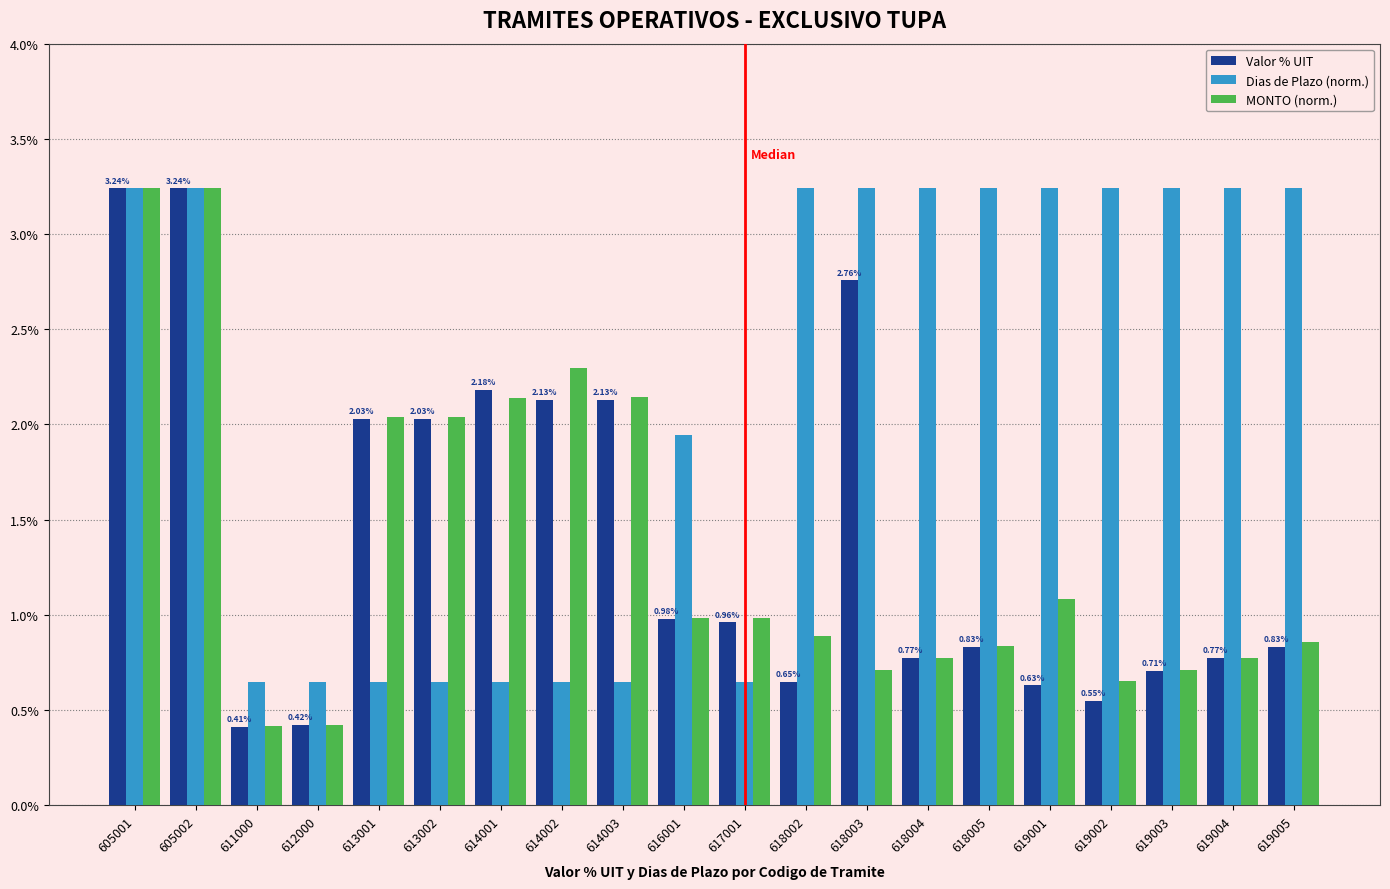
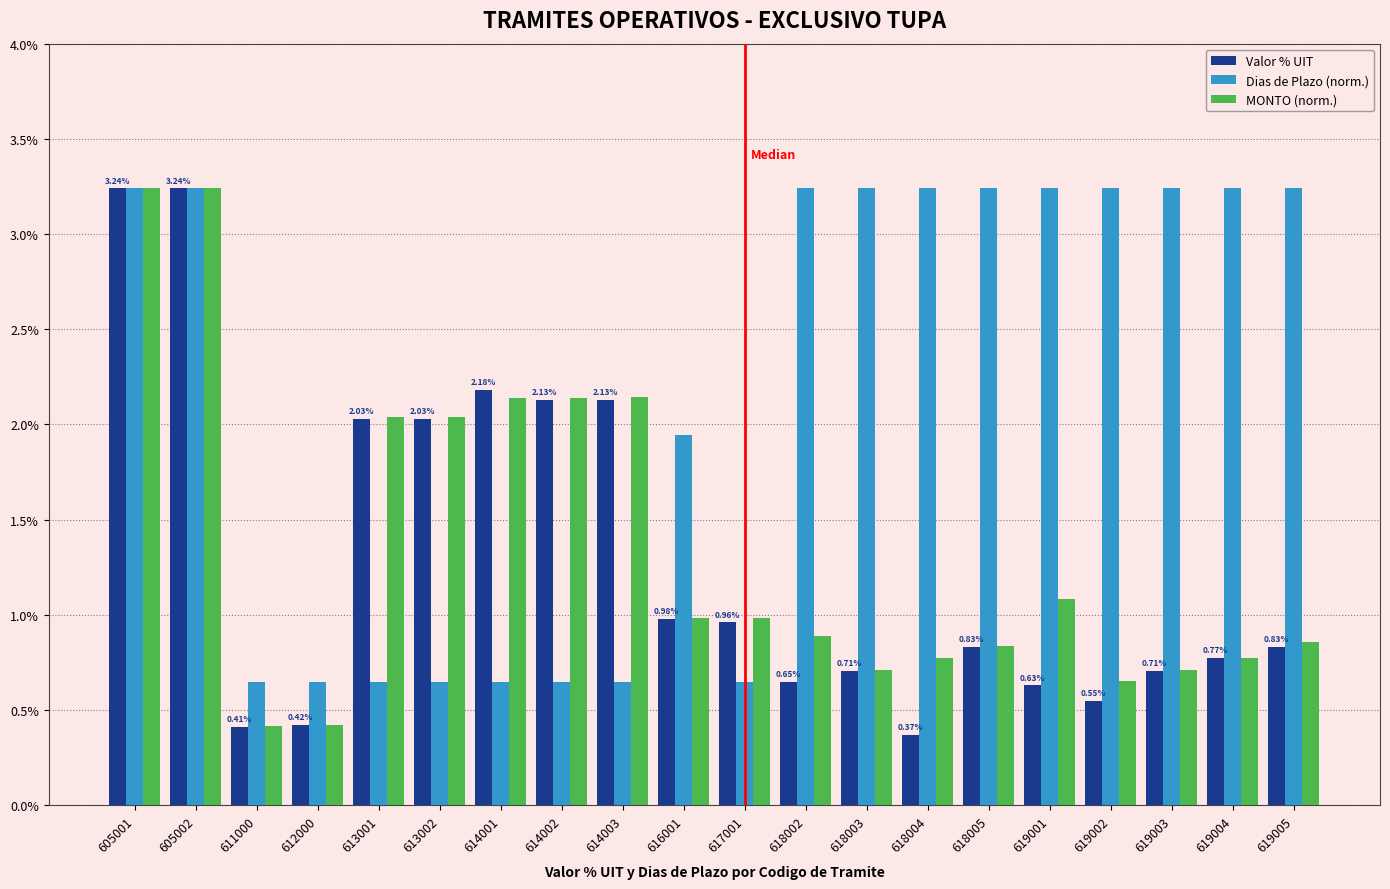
MONTO (norm.), 614002: 2.30% -> 2.14%
Valor % UIT, 618003: 2.76% -> 0.71%
Valor % UIT, 618004: 0.77% -> 0.37%
